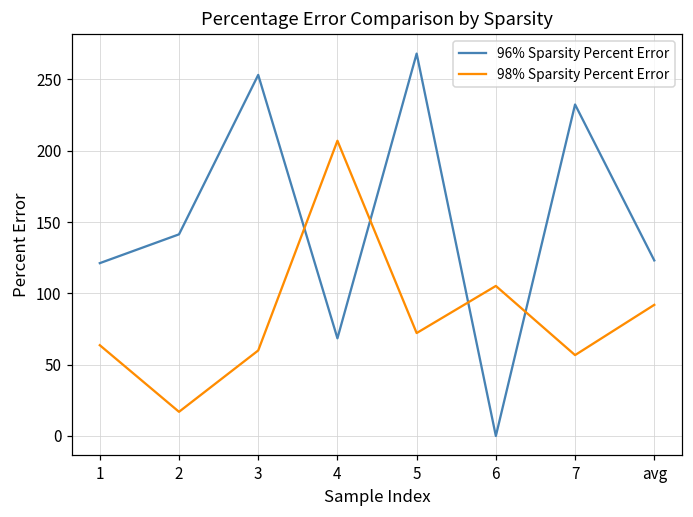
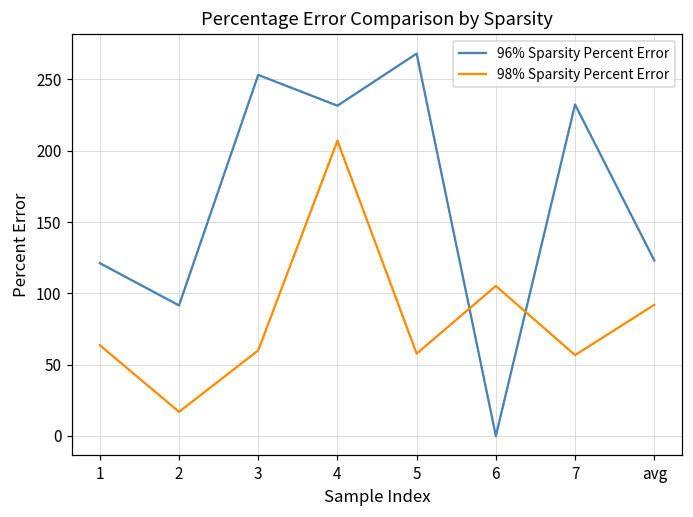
96% Sparsity Percent Error, 2: 141 -> 92
96% Sparsity Percent Error, 4: 68 -> 232
98% Sparsity Percent Error, 5: 72 -> 58
